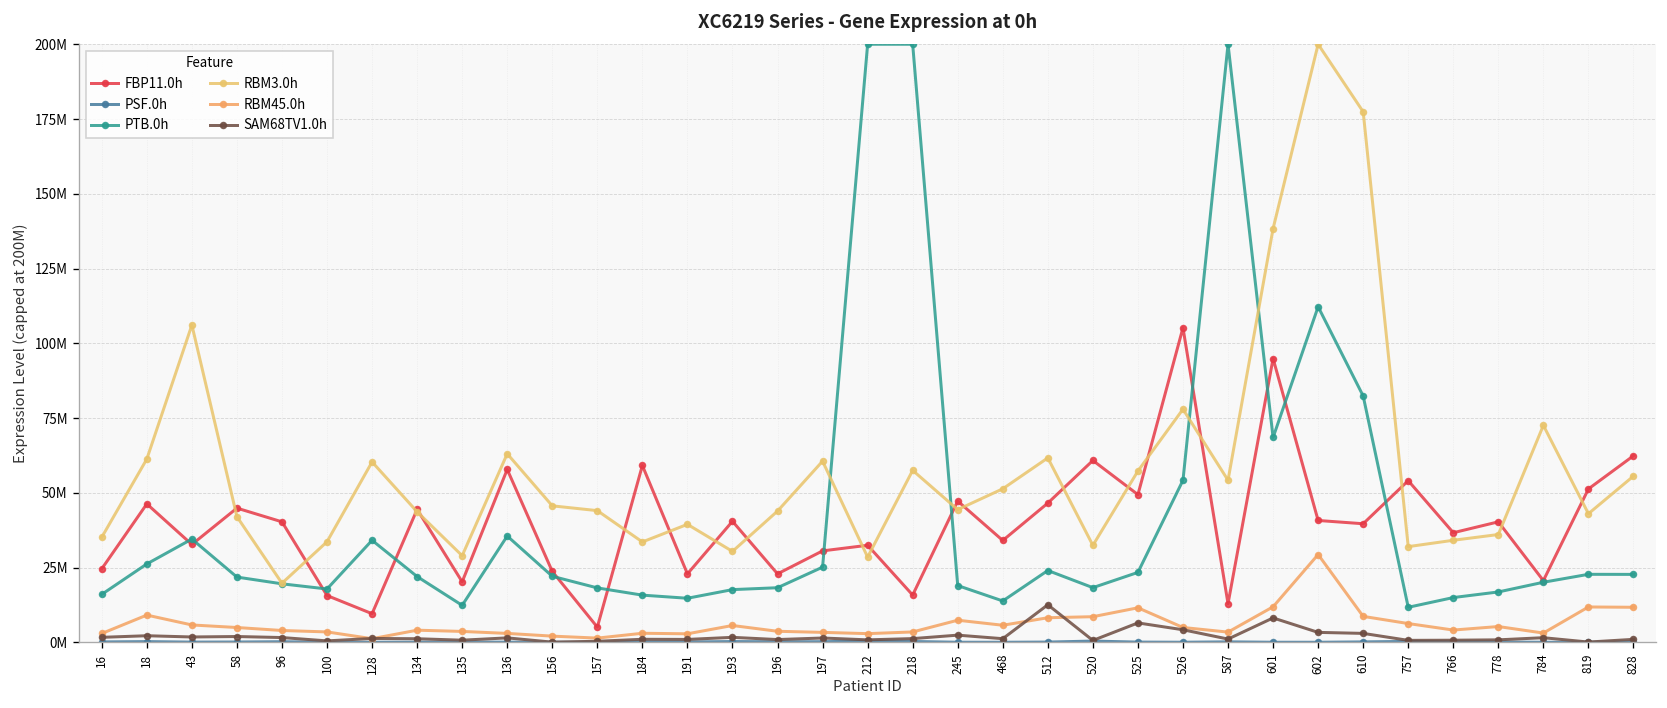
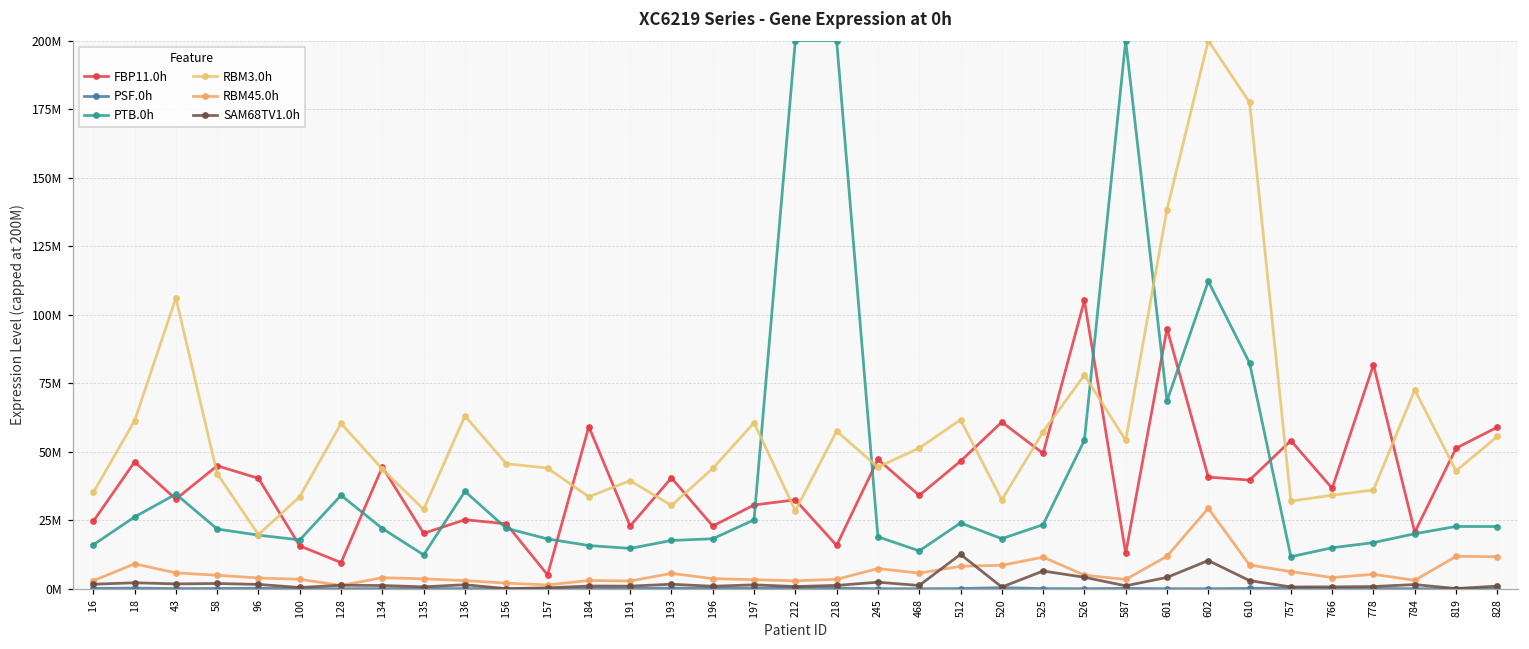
FBP11.0h, 136: 58000000 -> 25000000
SAM68TV1.0h, 601: 8000000 -> 4000000
SAM68TV1.0h, 602: 3000000 -> 10000000
FBP11.0h, 778: 40000000 -> 82000000
FBP11.0h, 828: 62000000 -> 59000000
